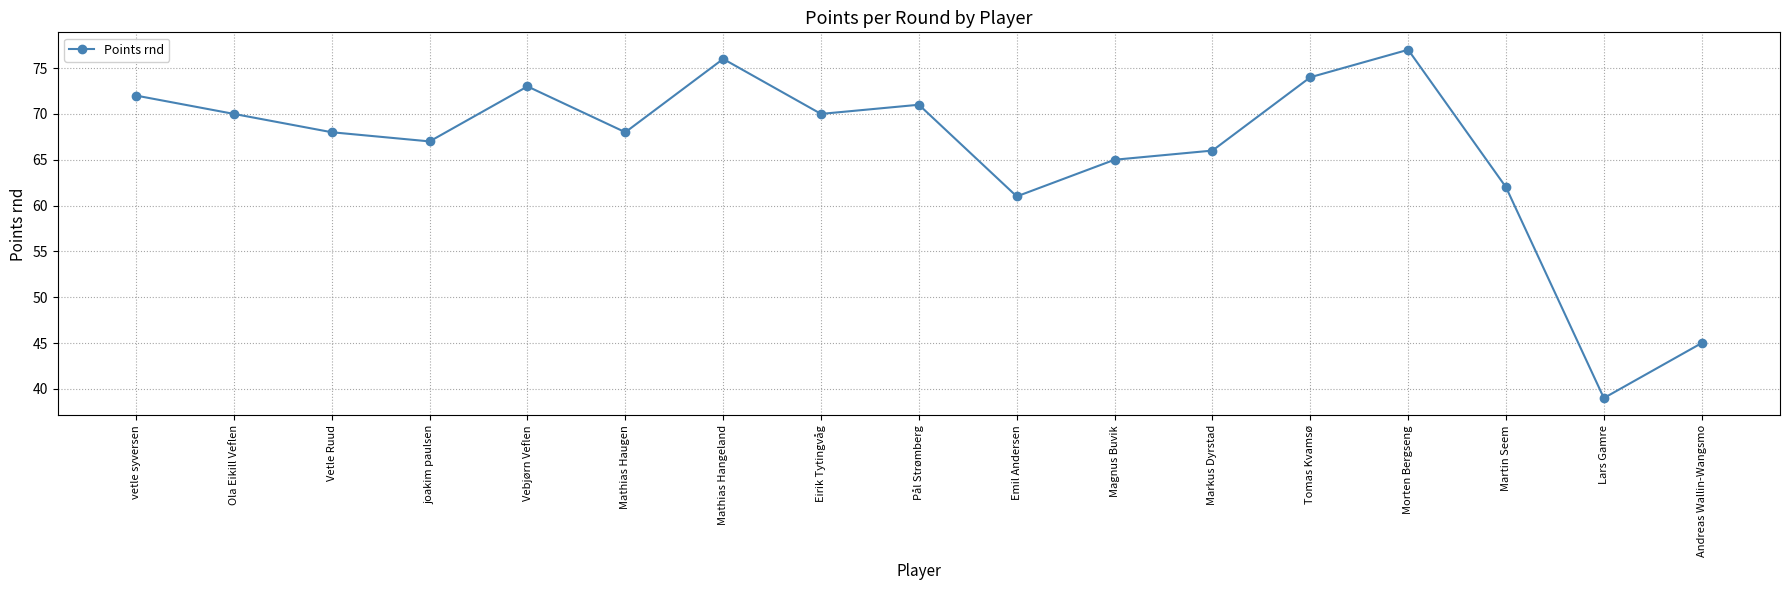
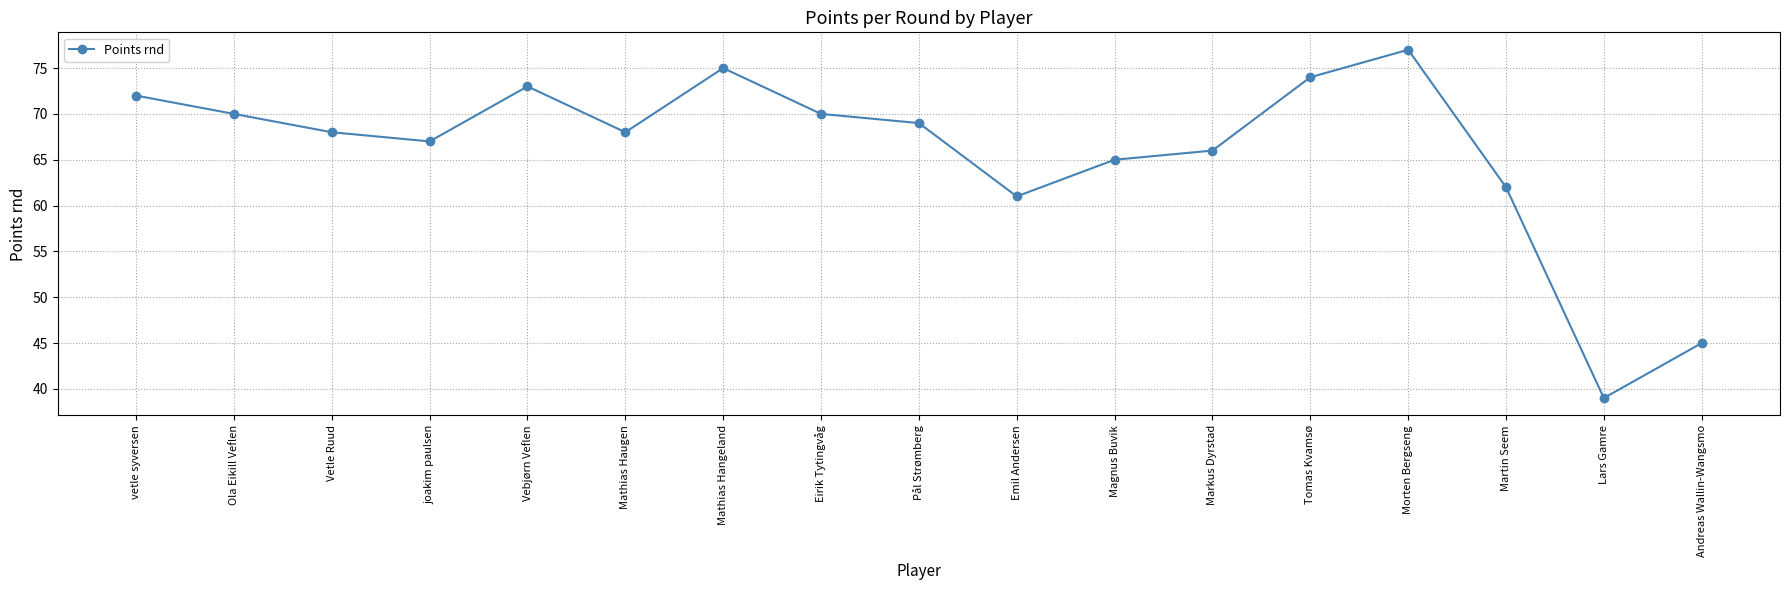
Mathias Hangeland: 76 -> 75
Pål Strømberg: 71 -> 69
